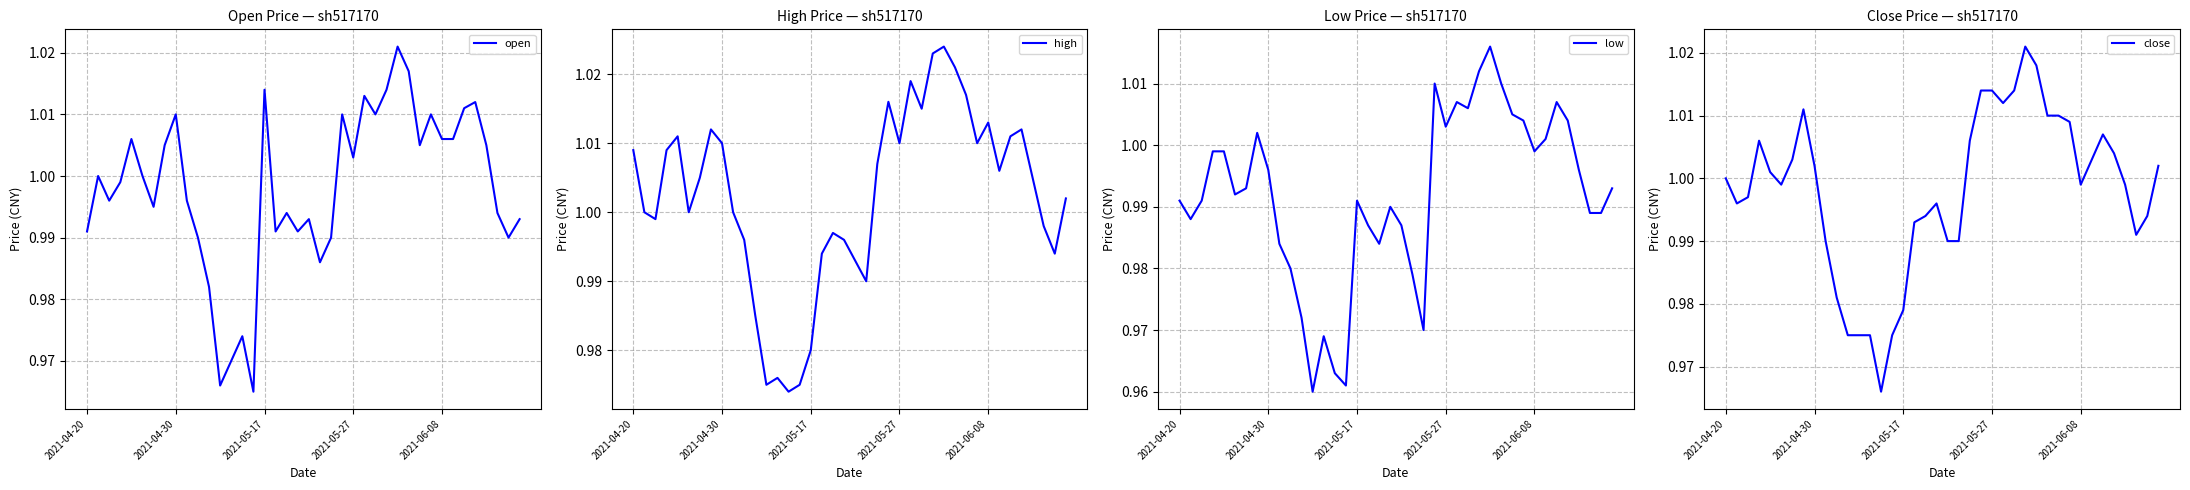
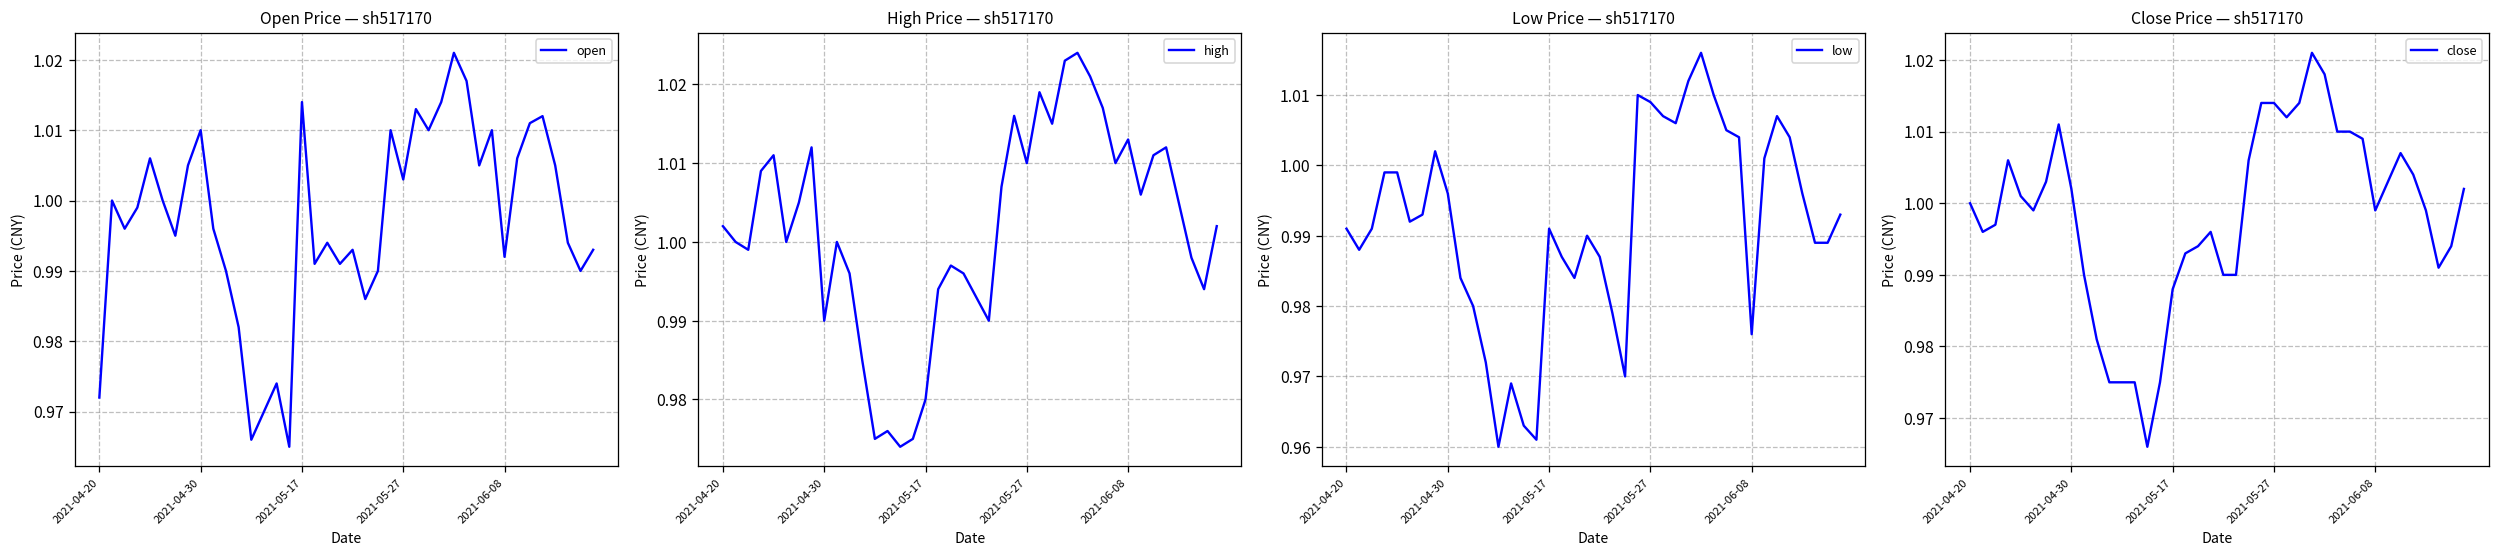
Open Price — sh517170, 2021-04-20: 0.991 -> 0.972
Open Price — sh517170, 2021-06-08: 1.006 -> 0.992
High Price — sh517170, 2021-04-20: 1.009 -> 1.002
High Price — sh517170, 2021-04-30: 1.01 -> 0.99
Low Price — sh517170, 2021-05-27: 1.003 -> 1.009
Low Price — sh517170, 2021-06-08: 0.999 -> 0.976
Close Price — sh517170, 2021-05-17: 0.979 -> 0.988
